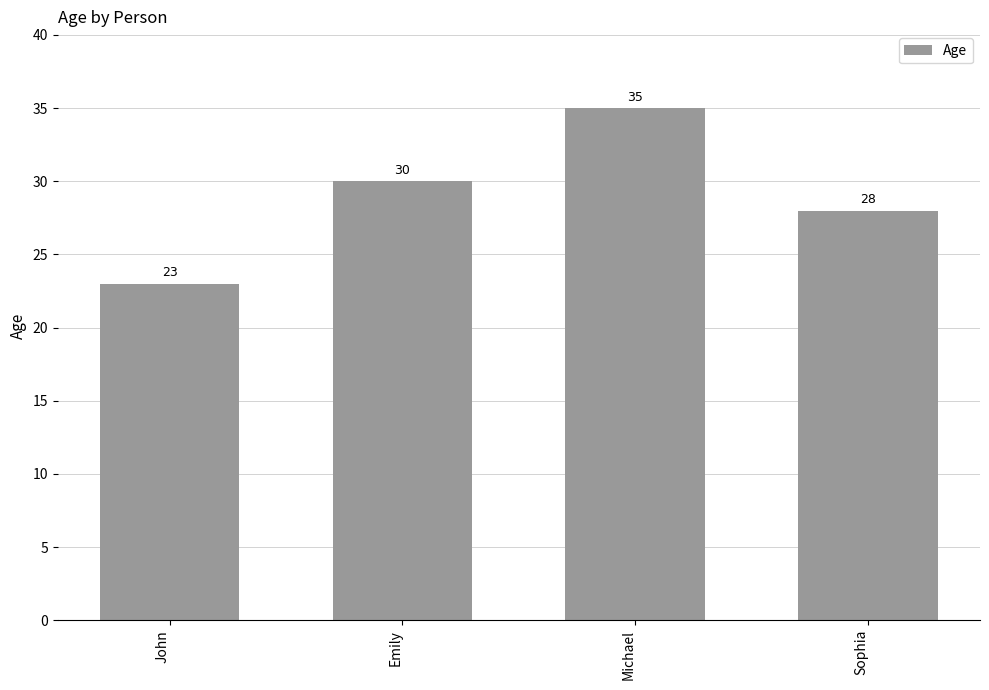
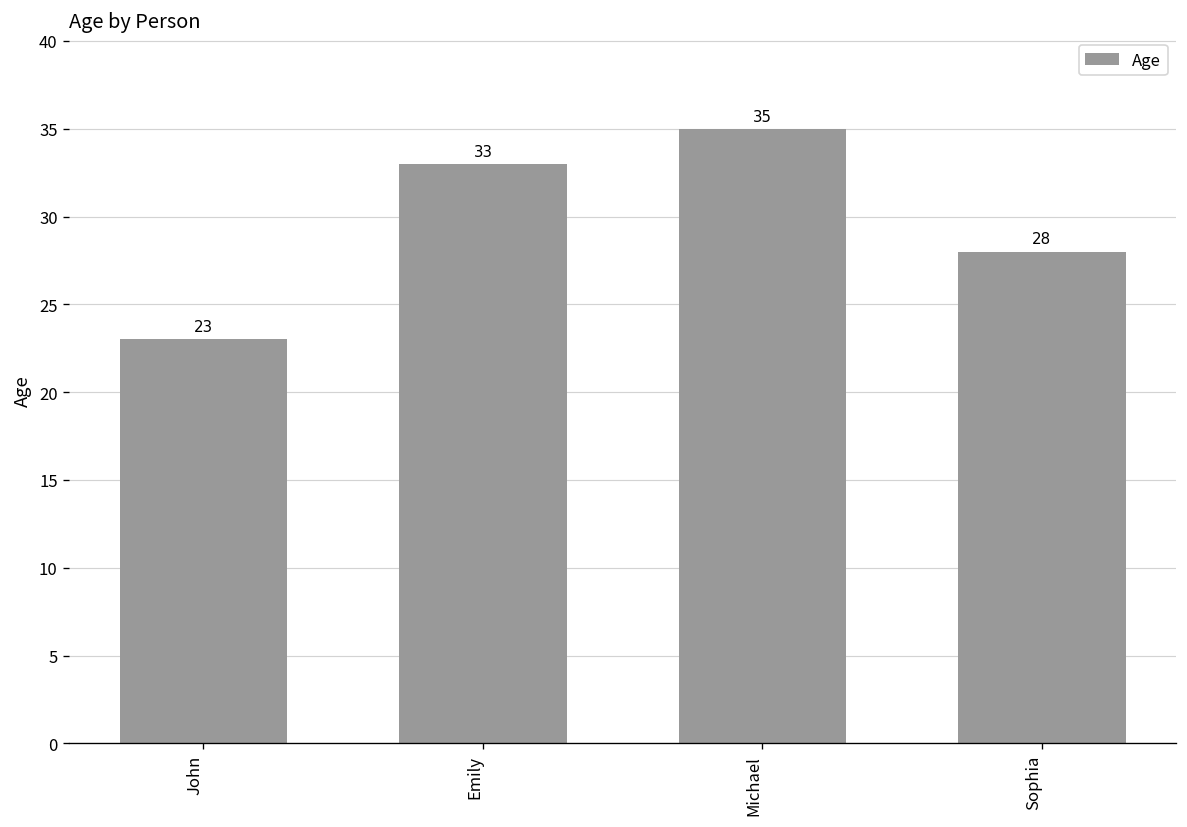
Emily: 30 -> 33
